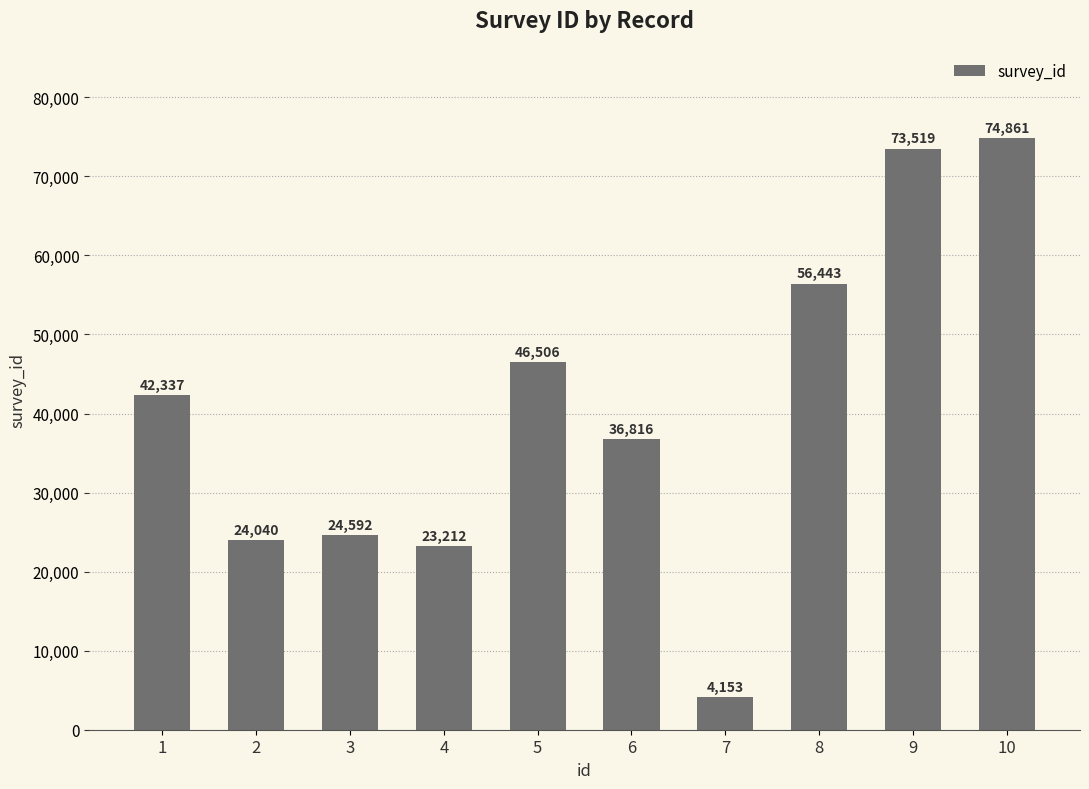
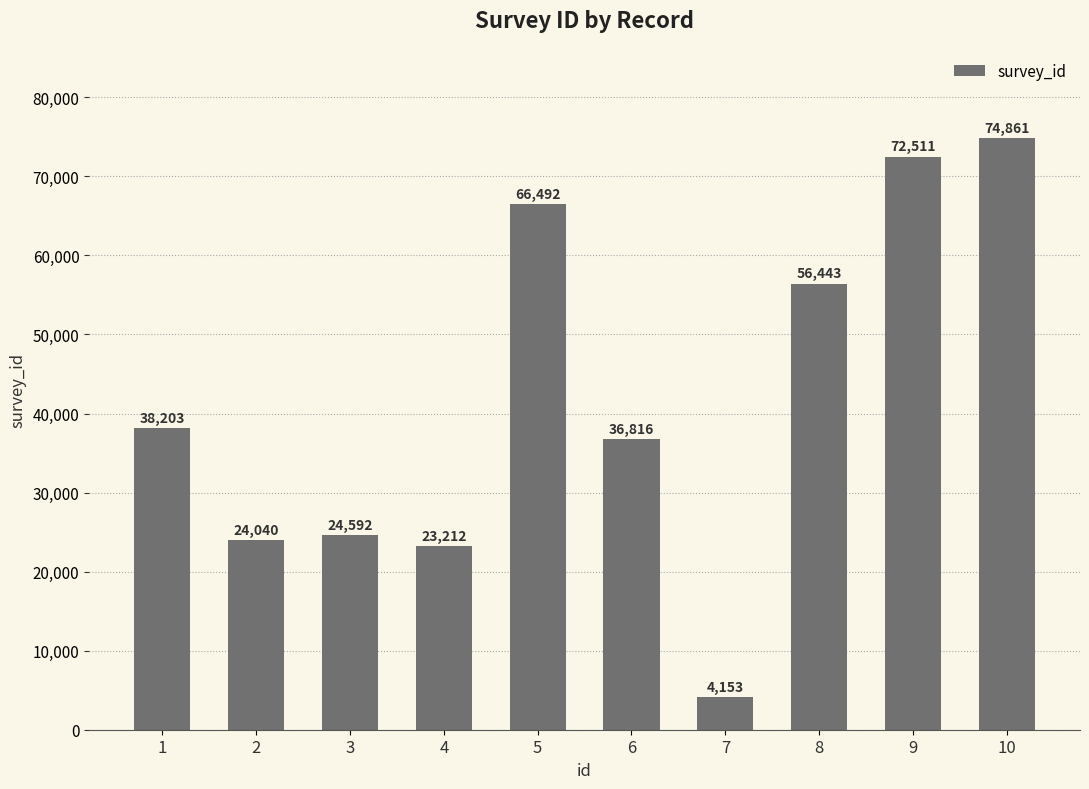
1: 42,337 -> 38,203
5: 46,506 -> 66,492
9: 73,519 -> 72,511
